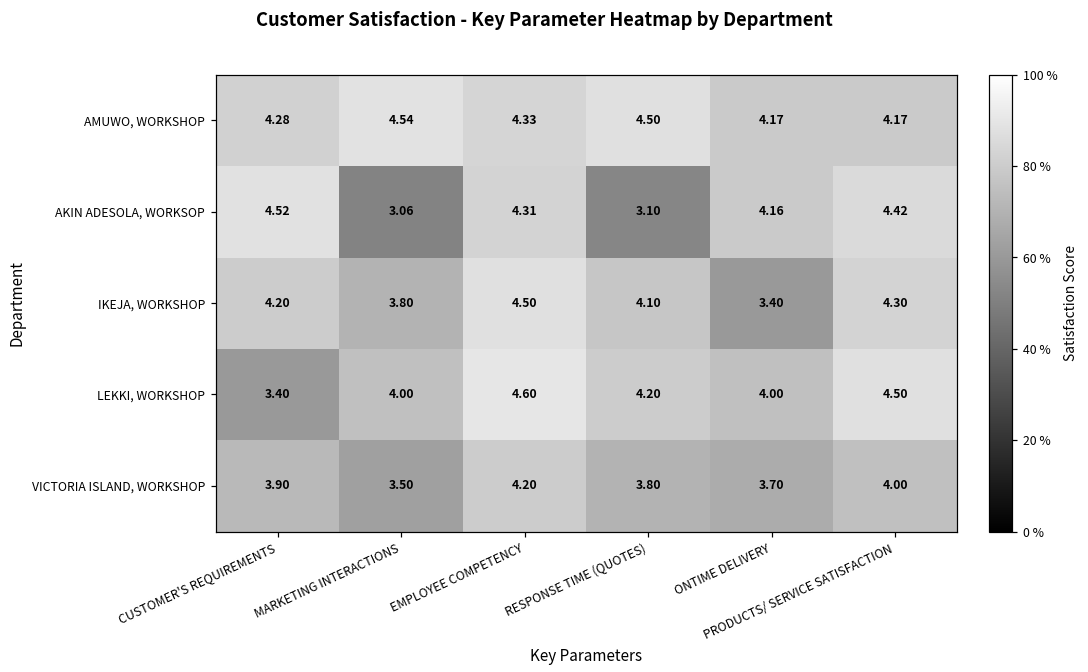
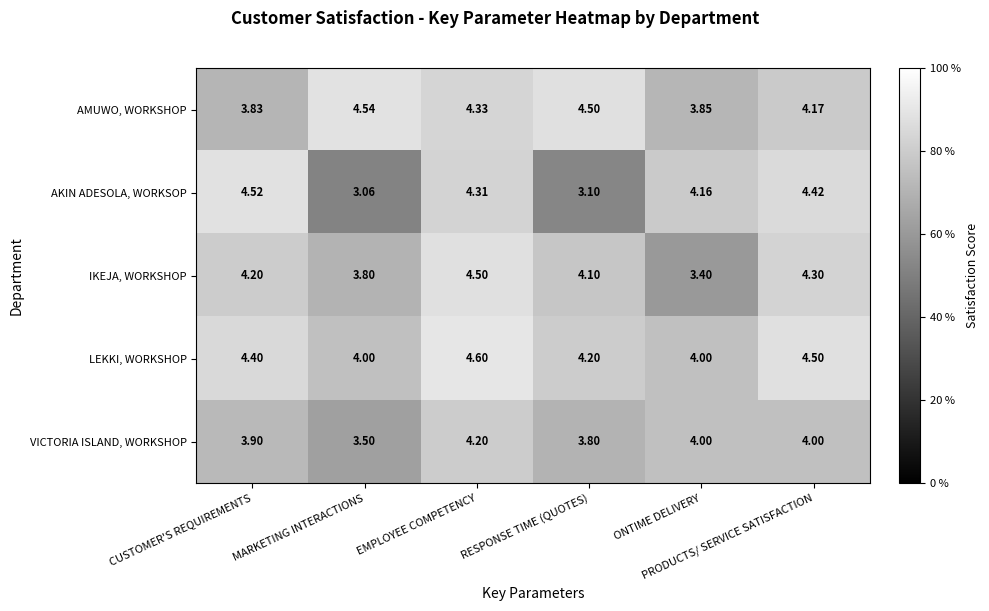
AMUWO, WORKSHOP, CUSTOMER'S REQUIREMENTS: 4.28 -> 3.83
AMUWO, WORKSHOP, ONTIME DELIVERY: 4.17 -> 3.85
LEKKI, WORKSHOP, CUSTOMER'S REQUIREMENTS: 3.40 -> 4.40
VICTORIA ISLAND, WORKSHOP, ONTIME DELIVERY: 3.70 -> 4.00
